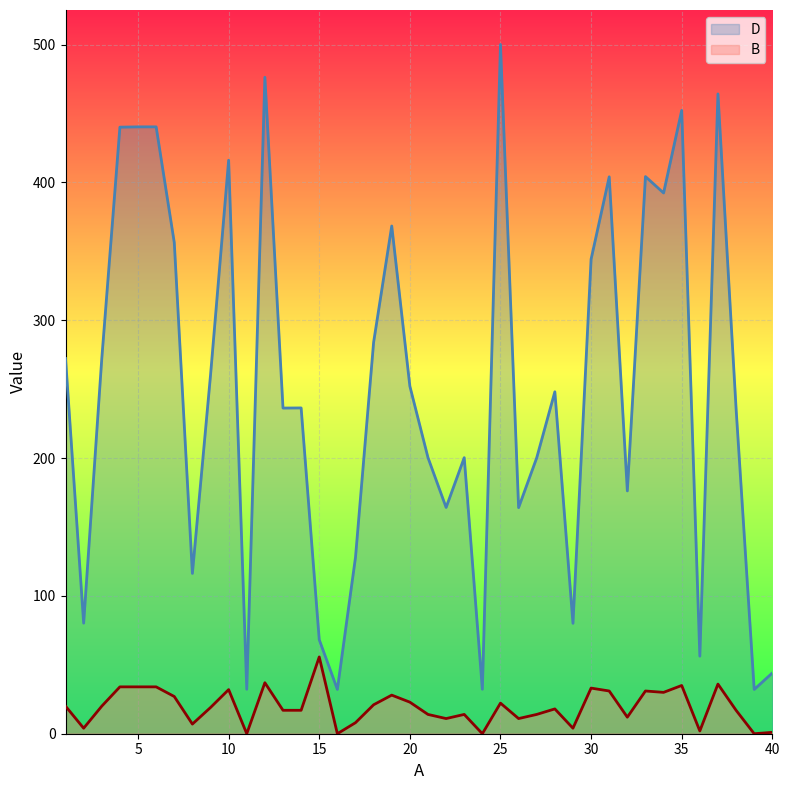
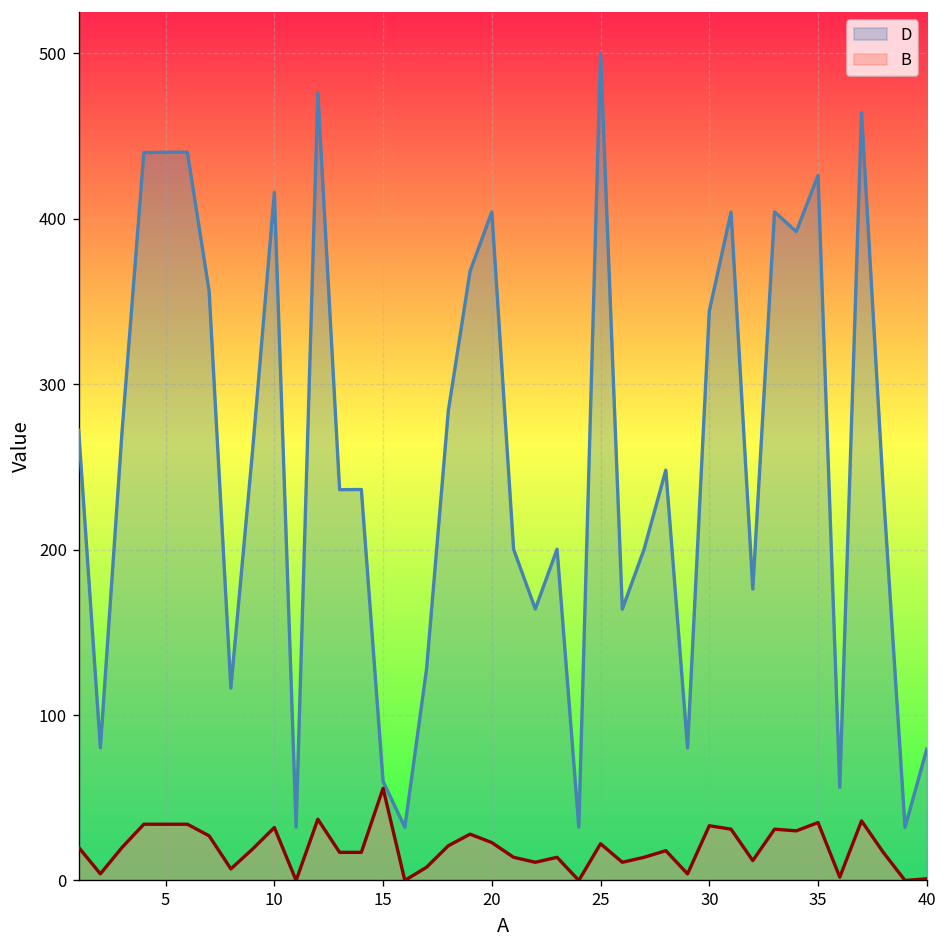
D, 15: 68 -> 60
D, 20: 252 -> 404
D, 35: 452 -> 426
D, 40: 44 -> 79
